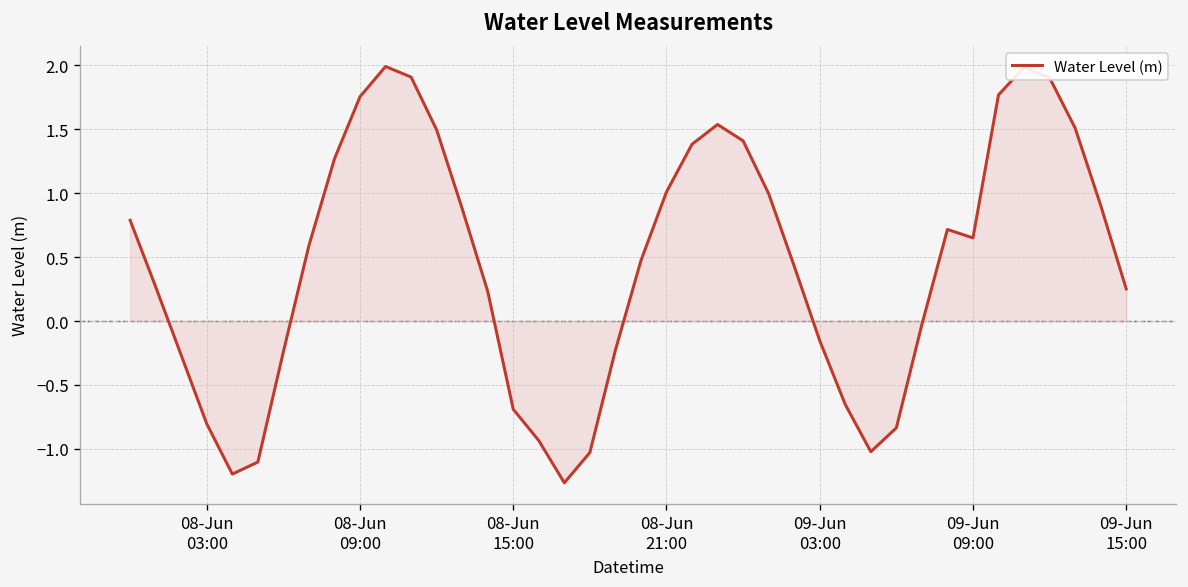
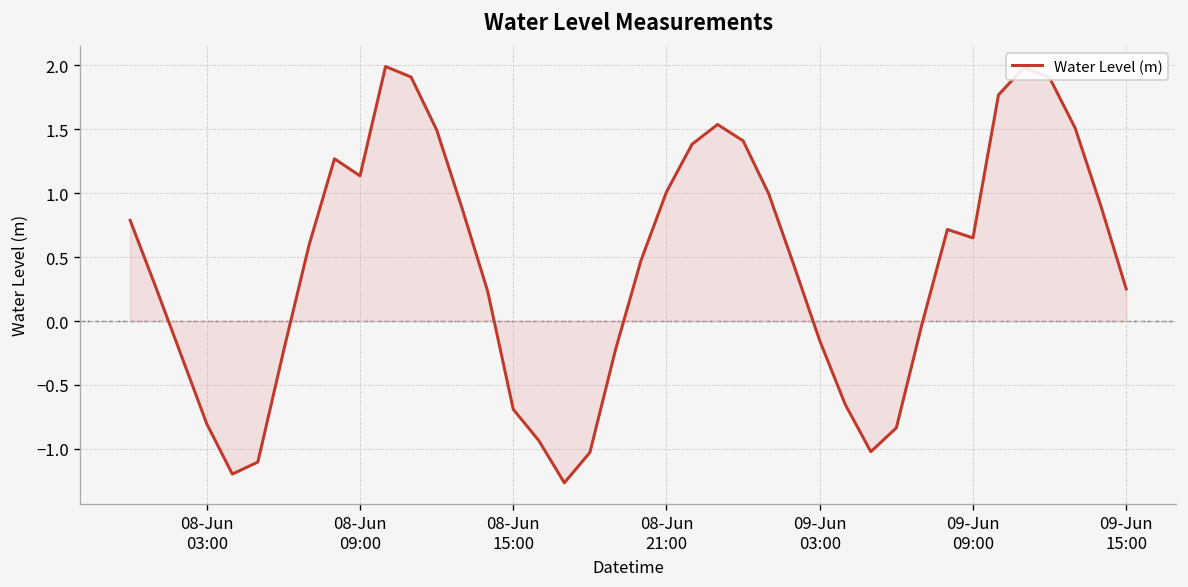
Water Level (m), 08-Jun 09:00: 1.76 -> 1.14
